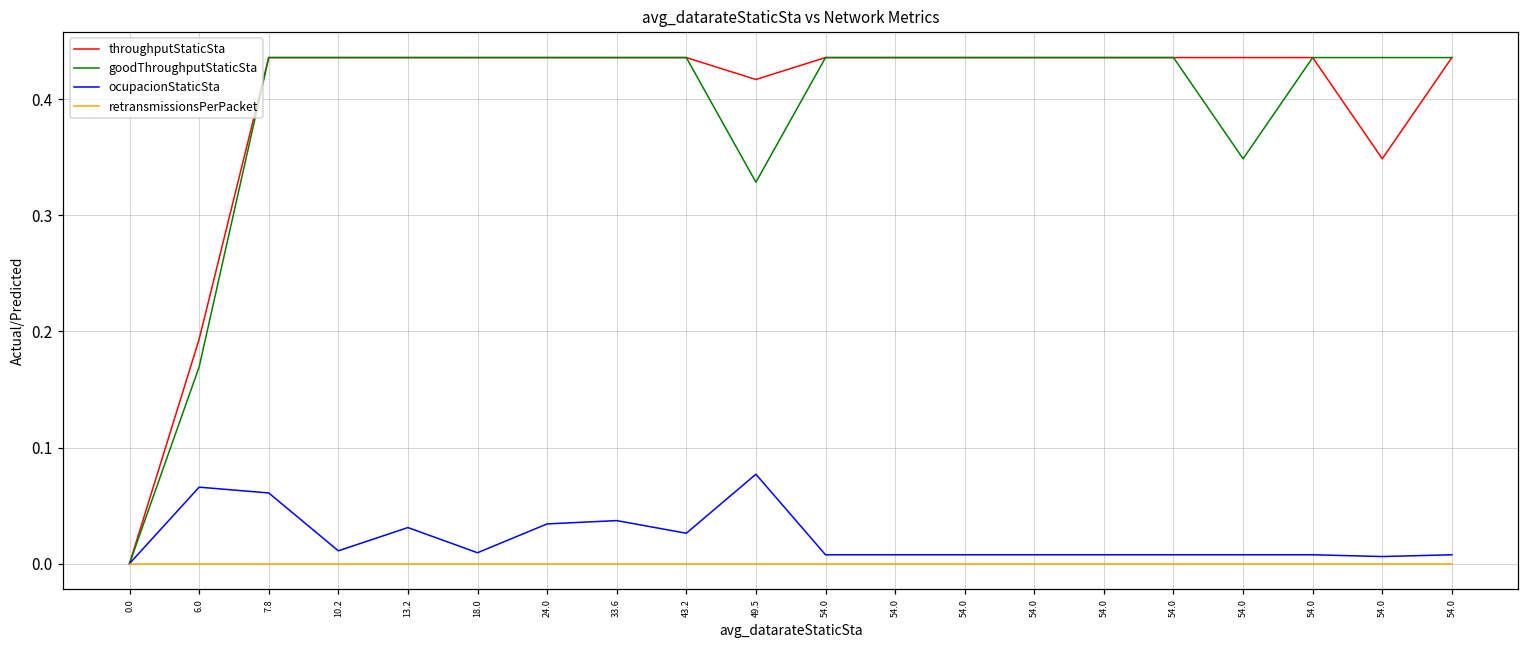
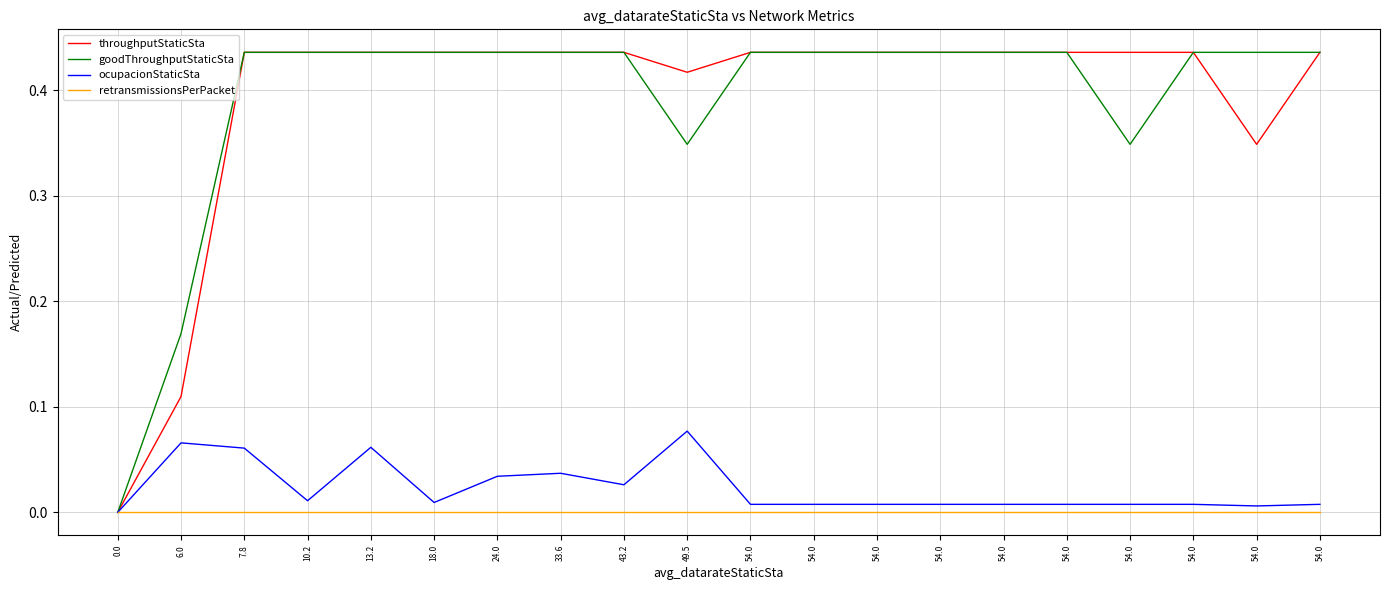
throughputStaticSta, 6.0: 0.193 -> 0.110
ocupacionStaticSta, 13.2: 0.031 -> 0.062
goodThroughputStaticSta, 49.5: 0.329 -> 0.349
